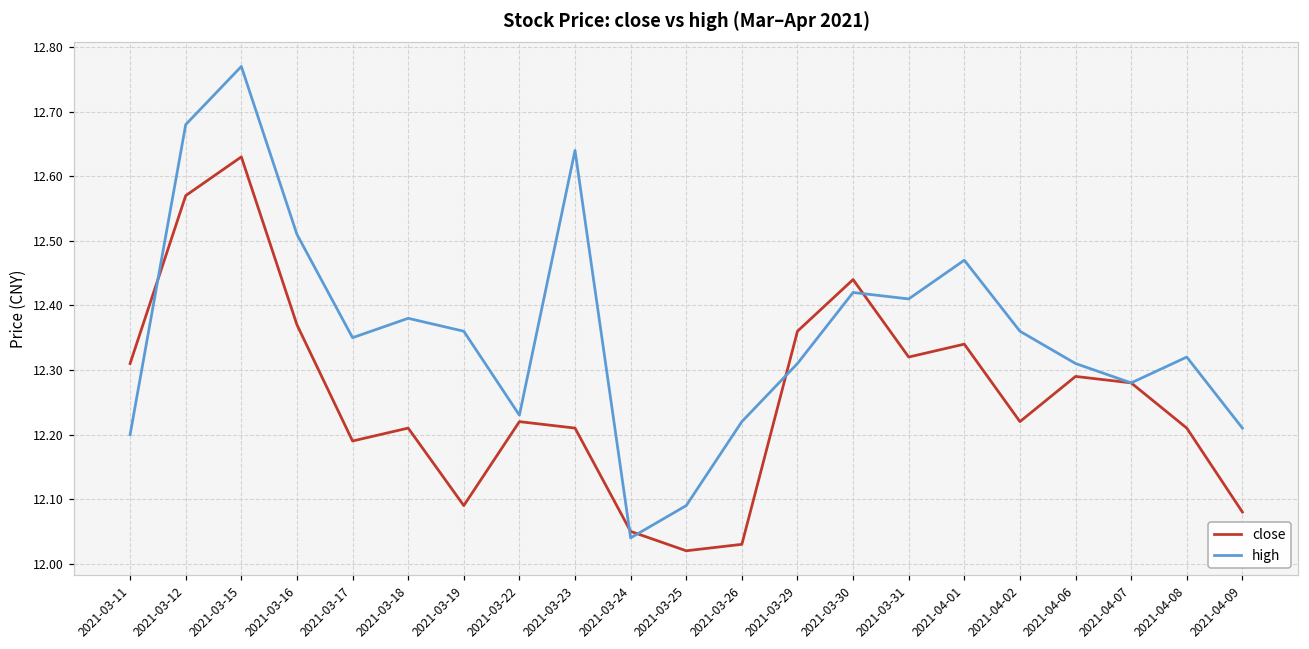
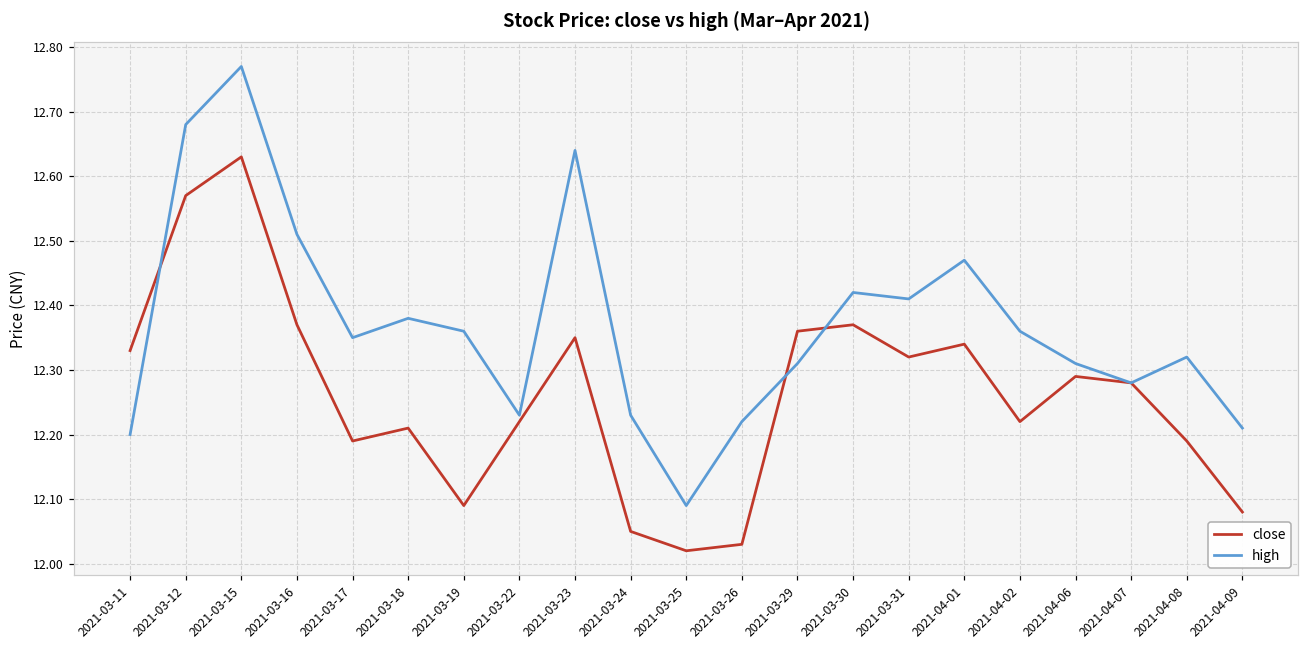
close, 2021-03-11: 12.31 -> 12.33
close, 2021-03-23: 12.21 -> 12.35
high, 2021-03-24: 12.04 -> 12.23
close, 2021-03-30: 12.44 -> 12.37
close, 2021-04-08: 12.21 -> 12.19
